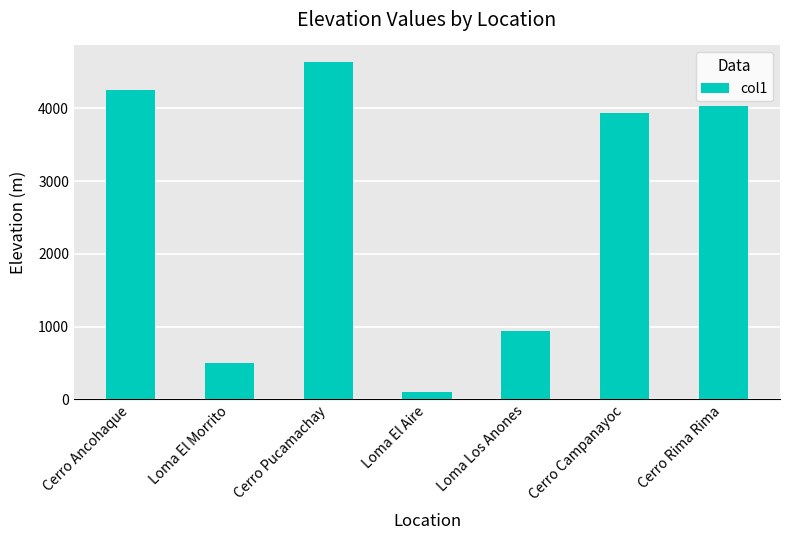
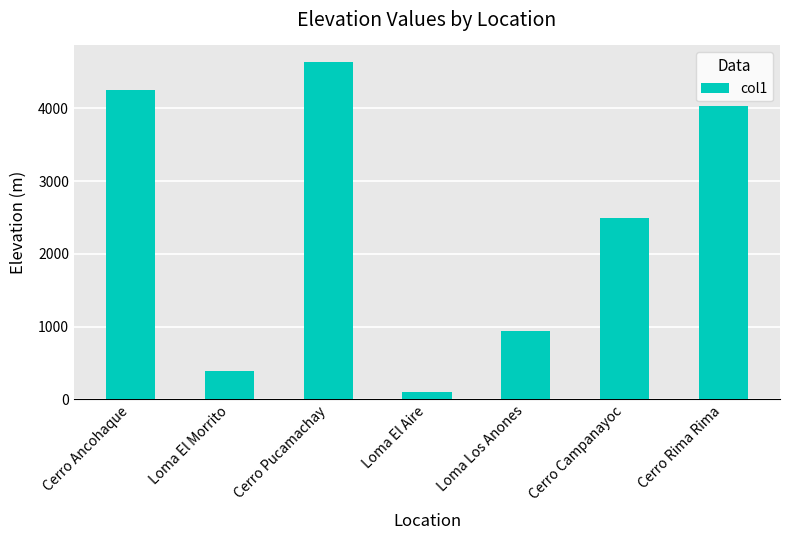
Loma El Morrito: 500 -> 400
Cerro Campanayoc: 3900 -> 2500
